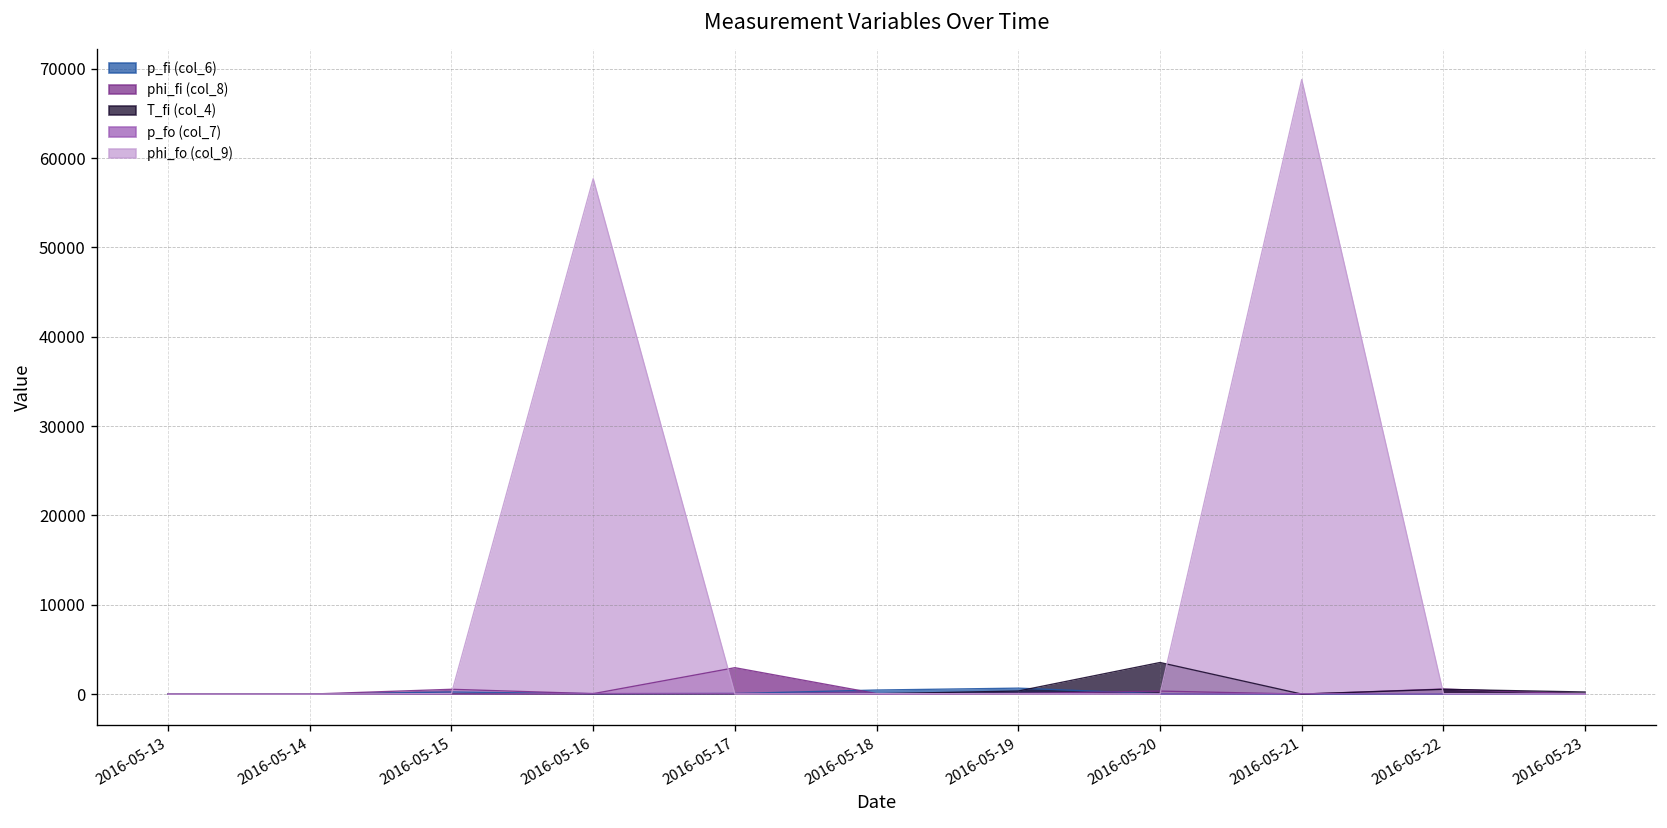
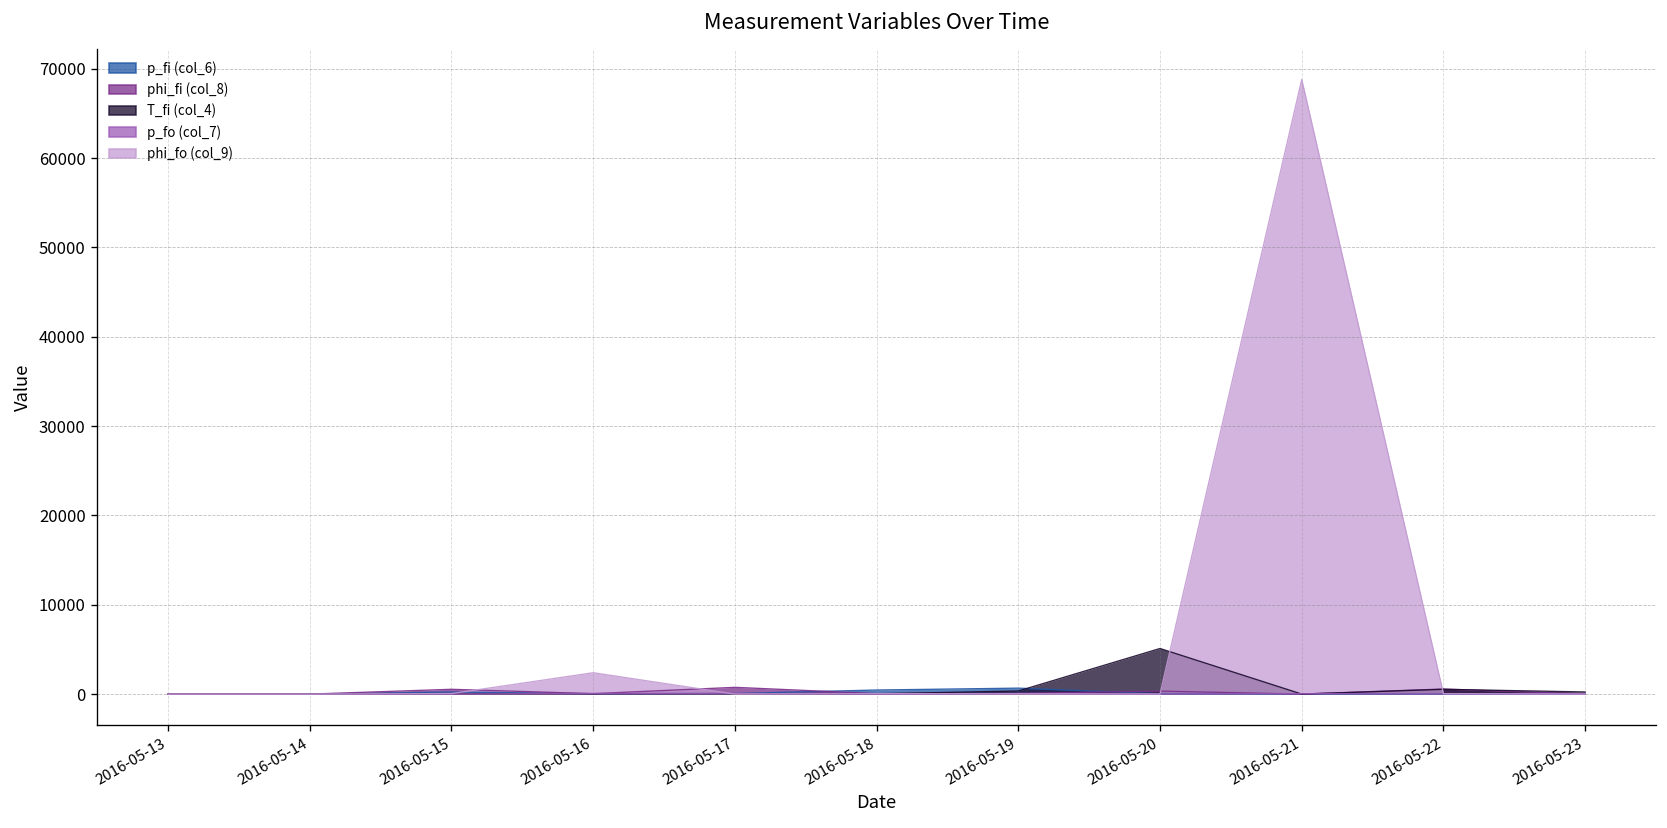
phi_fo (col_9), 2016-05-16: 58000 -> 2000
phi_fi (col_8), 2016-05-17: 3000 -> 1000
T_fi (col_4), 2016-05-20: 4000 -> 5000
